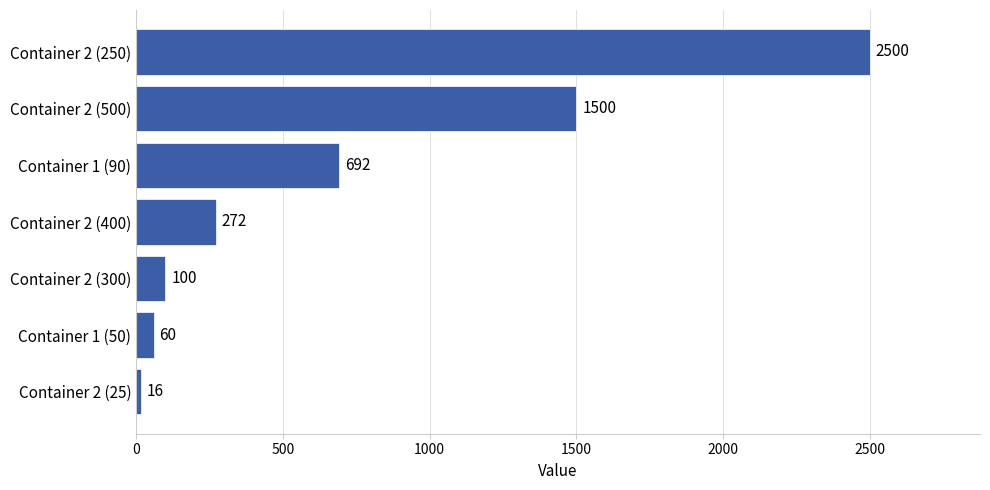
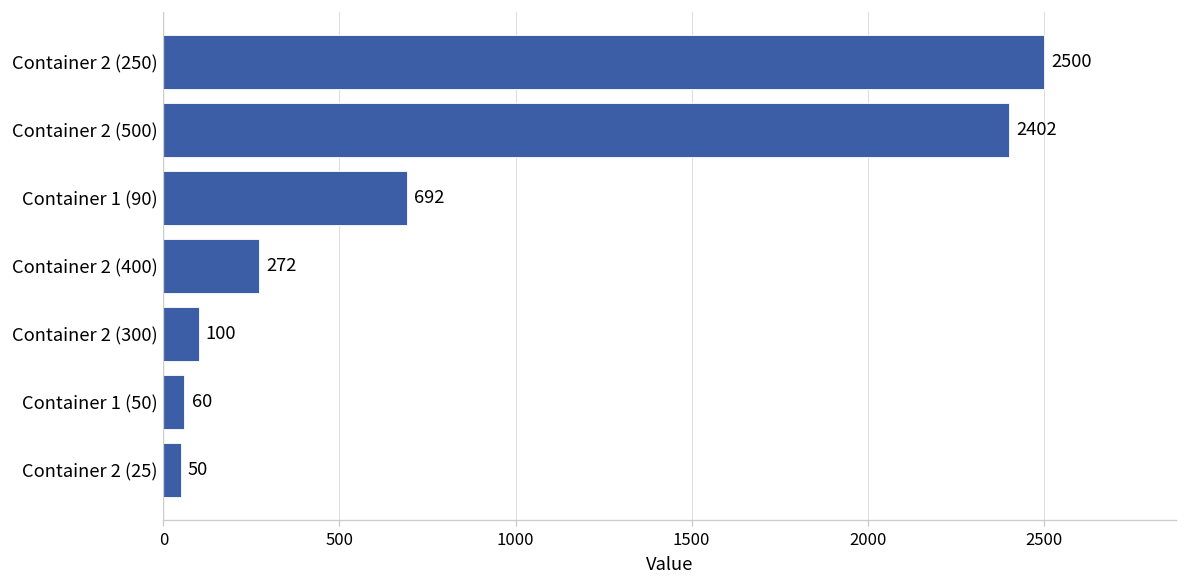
Container 2 (500): 1500 -> 2402
Container 2 (25): 16 -> 50
